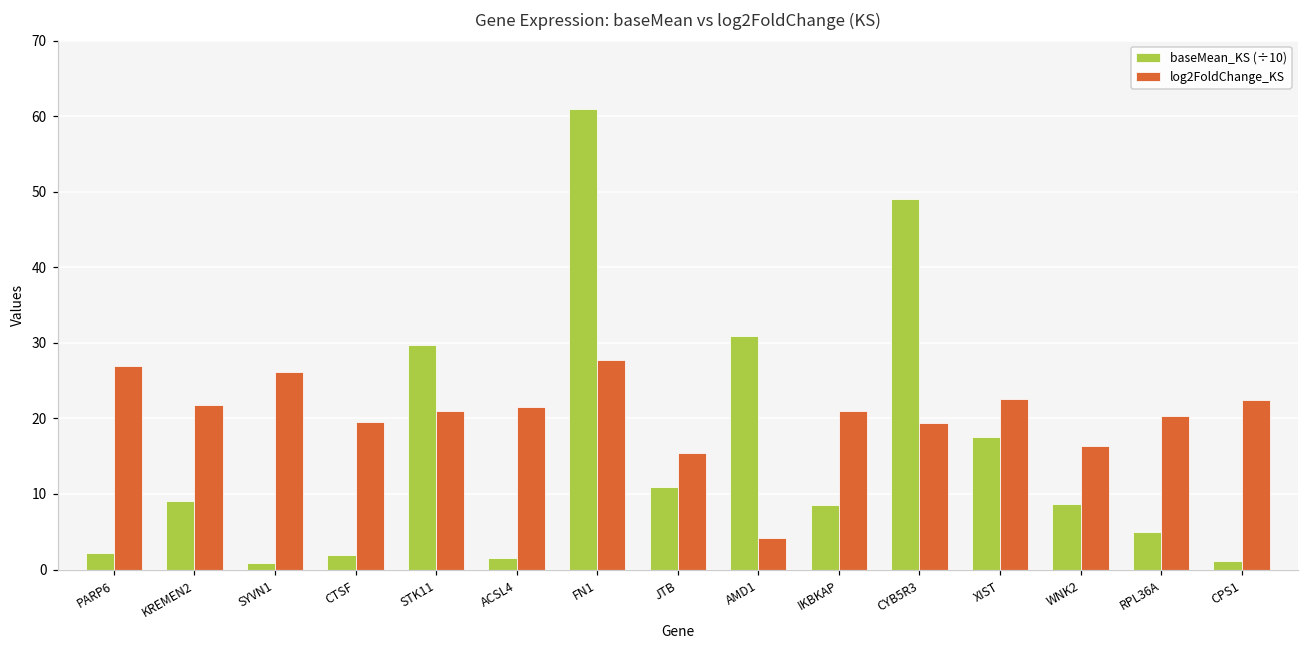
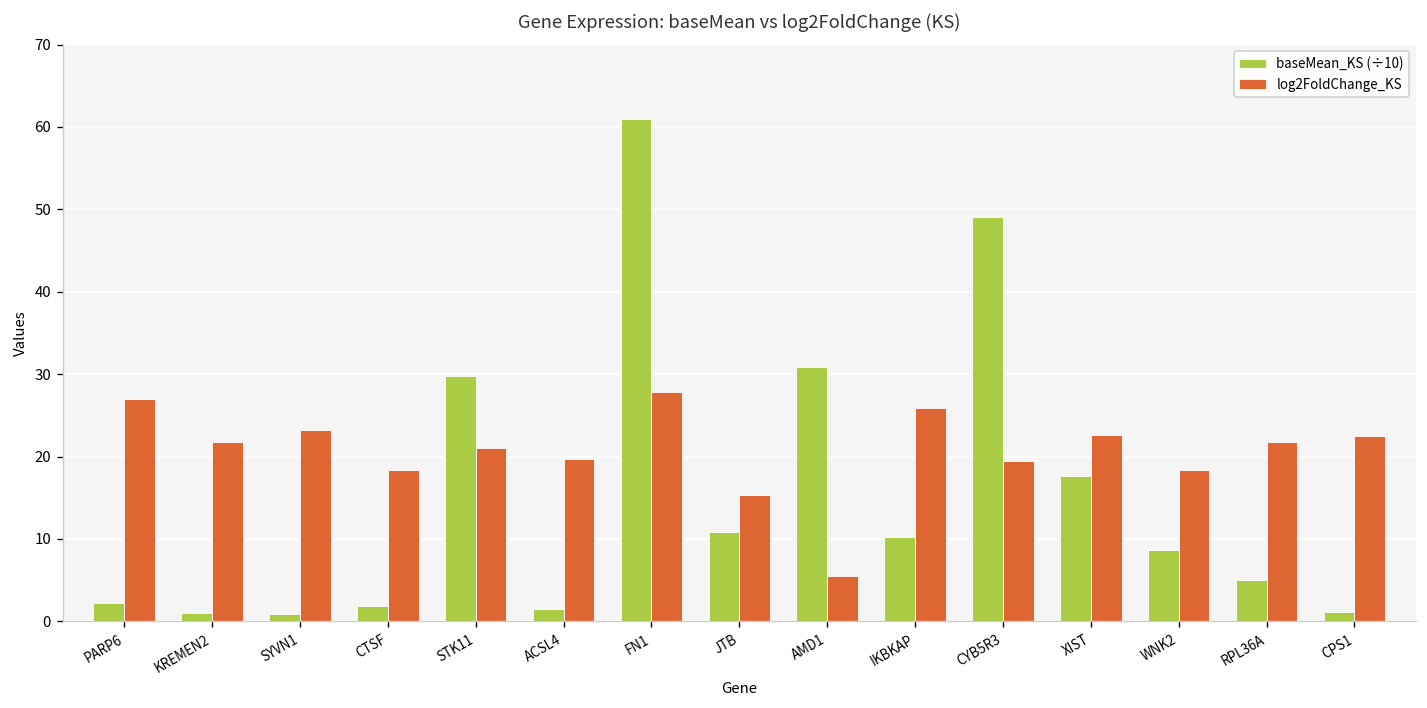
baseMean_KS (÷10), KREMEN2: 9 -> 1
log2FoldChange_KS, SYVN1: 26 -> 23
log2FoldChange_KS, CTSF: 20 -> 18
log2FoldChange_KS, ACSL4: 21 -> 20
log2FoldChange_KS, AMD1: 4 -> 6
baseMean_KS (÷10), IKBKAP: 9 -> 10
log2FoldChange_KS, IKBKAP: 21 -> 26
log2FoldChange_KS, WNK2: 16 -> 18
log2FoldChange_KS, RPL36A: 20 -> 22
